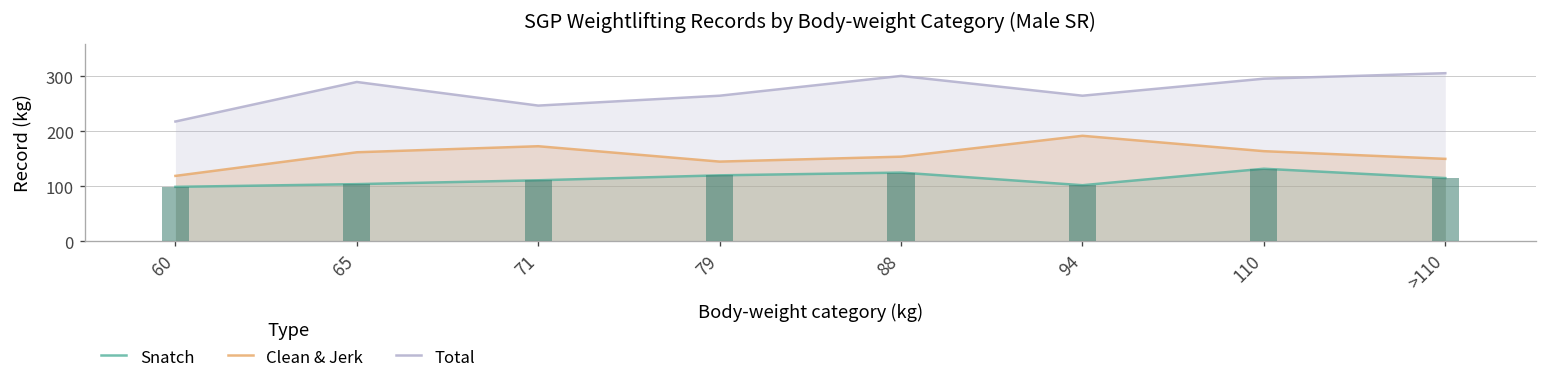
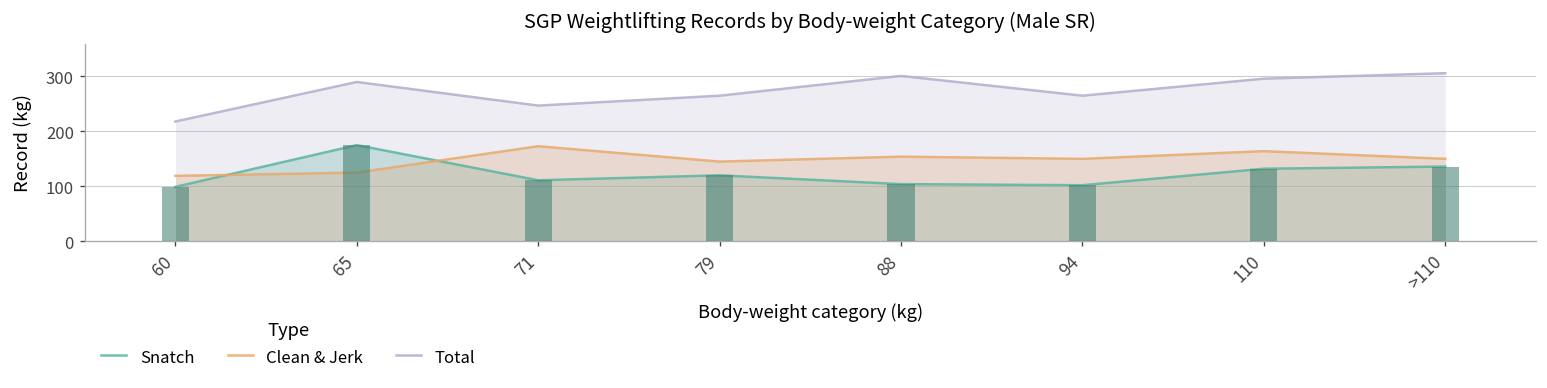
Snatch, 65: 100 -> 180
Clean & Jerk, 65: 160 -> 130
Snatch, 88: 130 -> 100
Clean & Jerk, 94: 190 -> 150
Snatch, >110: 120 -> 140
